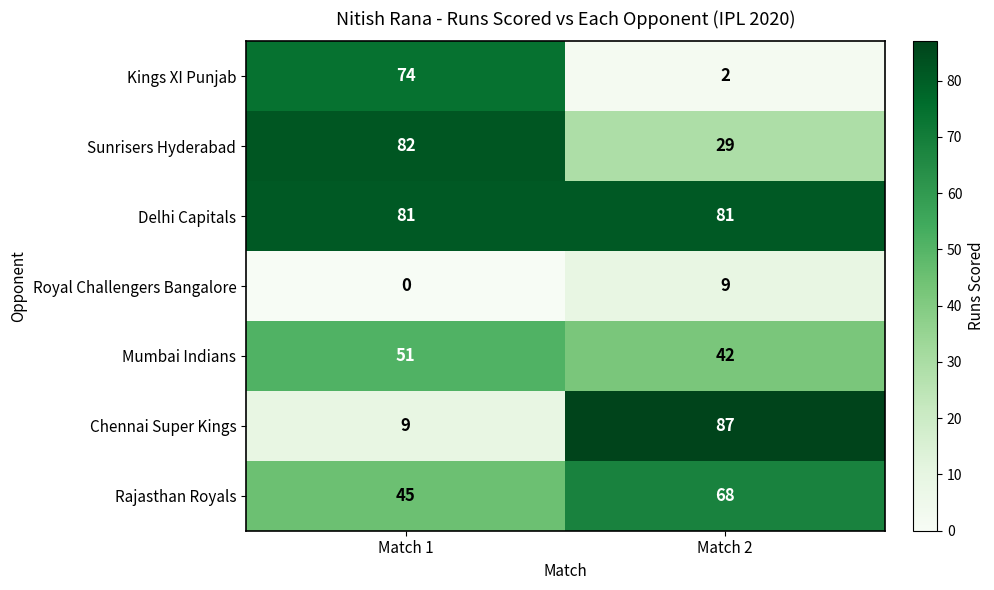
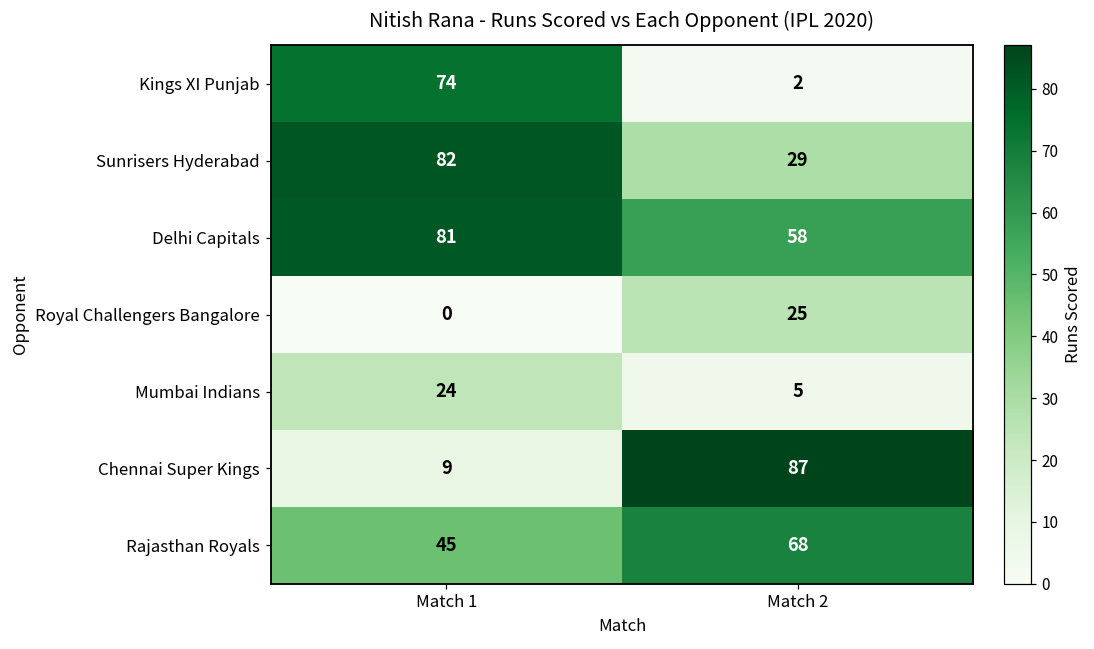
Delhi Capitals, Match 2: 81 -> 58
Royal Challengers Bangalore, Match 2: 9 -> 25
Mumbai Indians, Match 1: 51 -> 24
Mumbai Indians, Match 2: 42 -> 5
